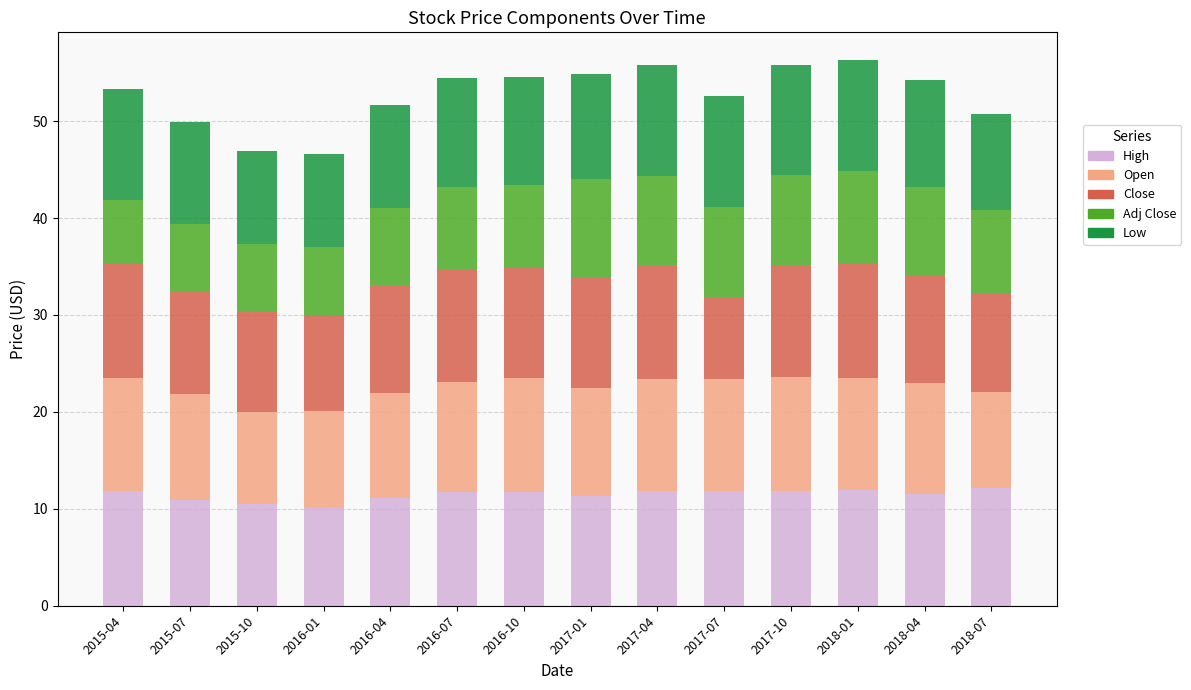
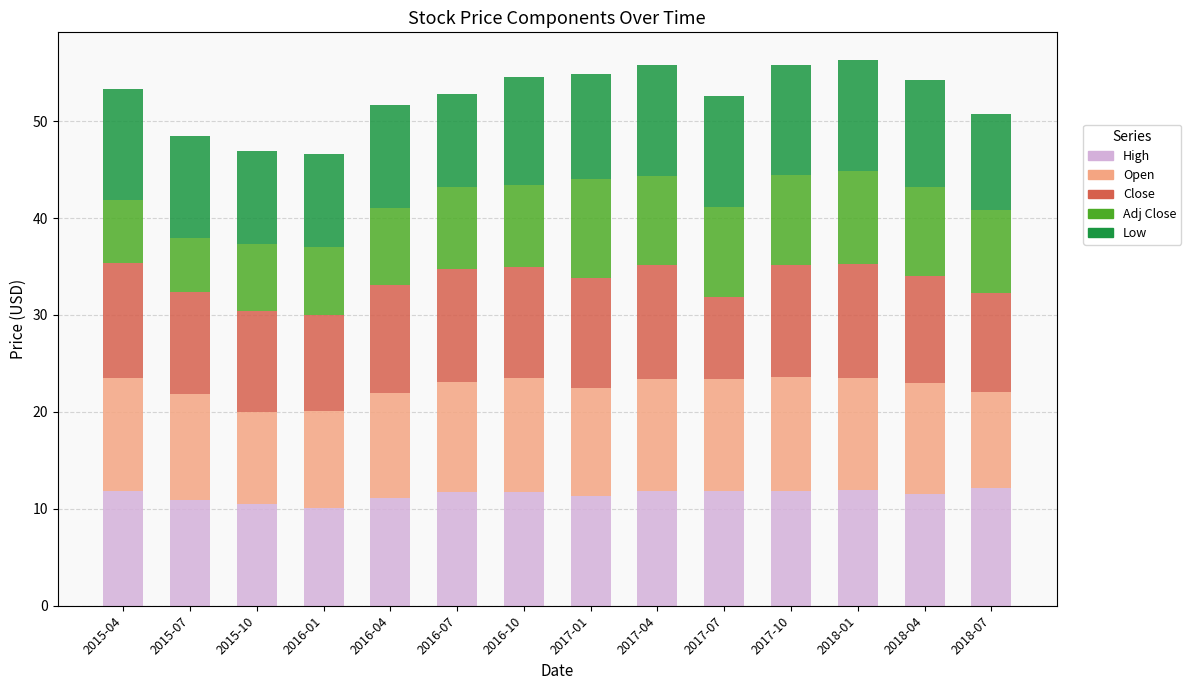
Adj Close, 2015-07: 7 -> 6
Low, 2016-07: 11 -> 10
